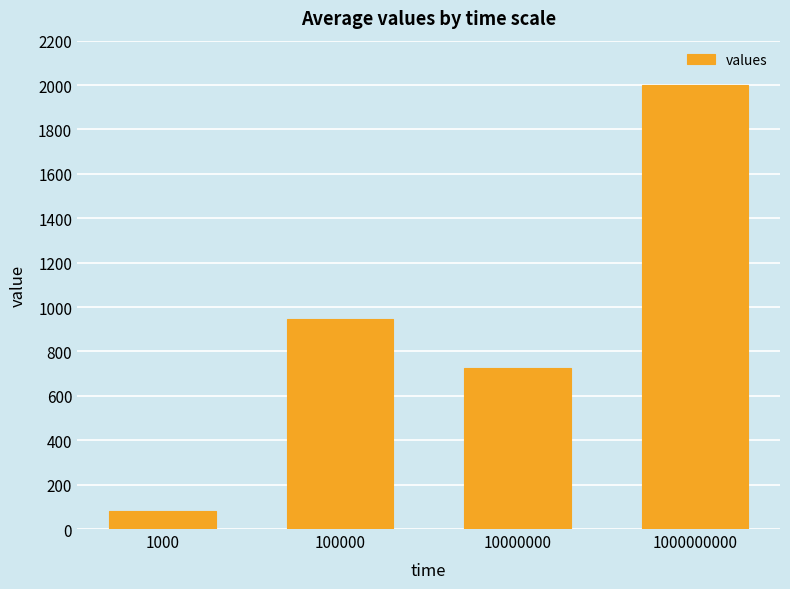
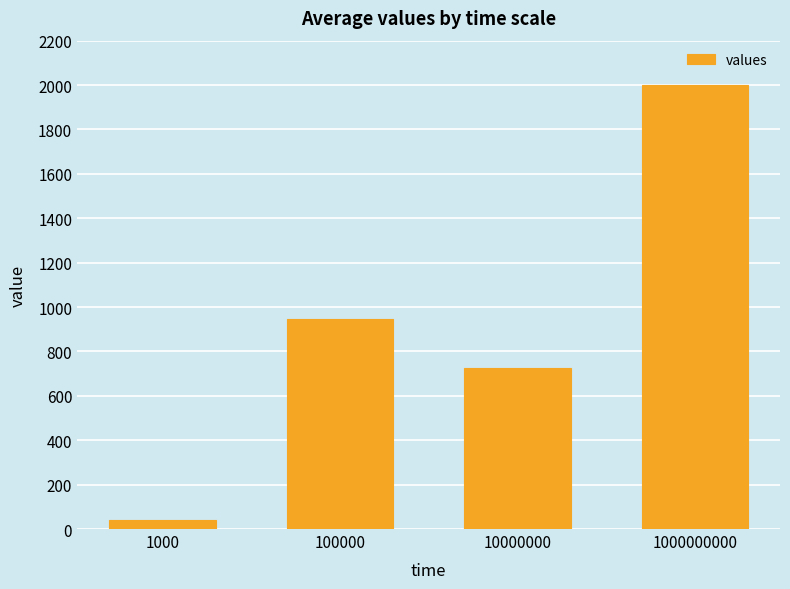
1000: 80 -> 40
